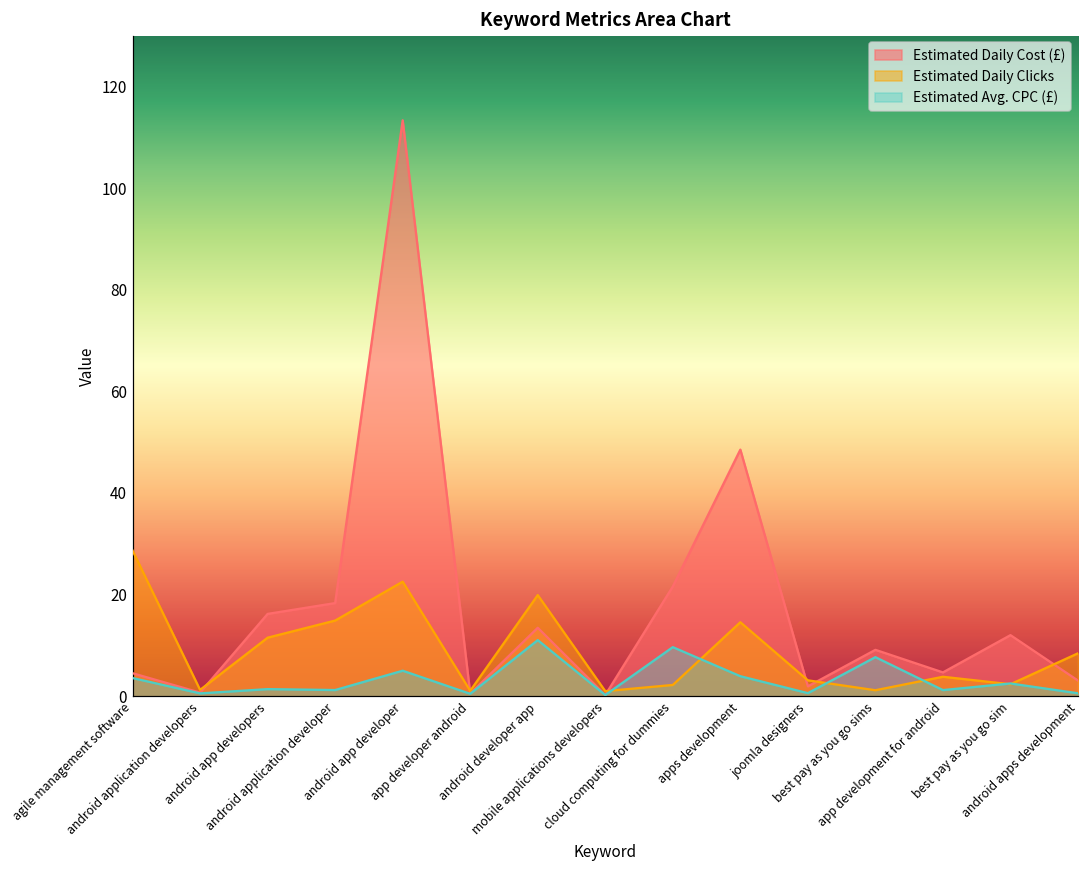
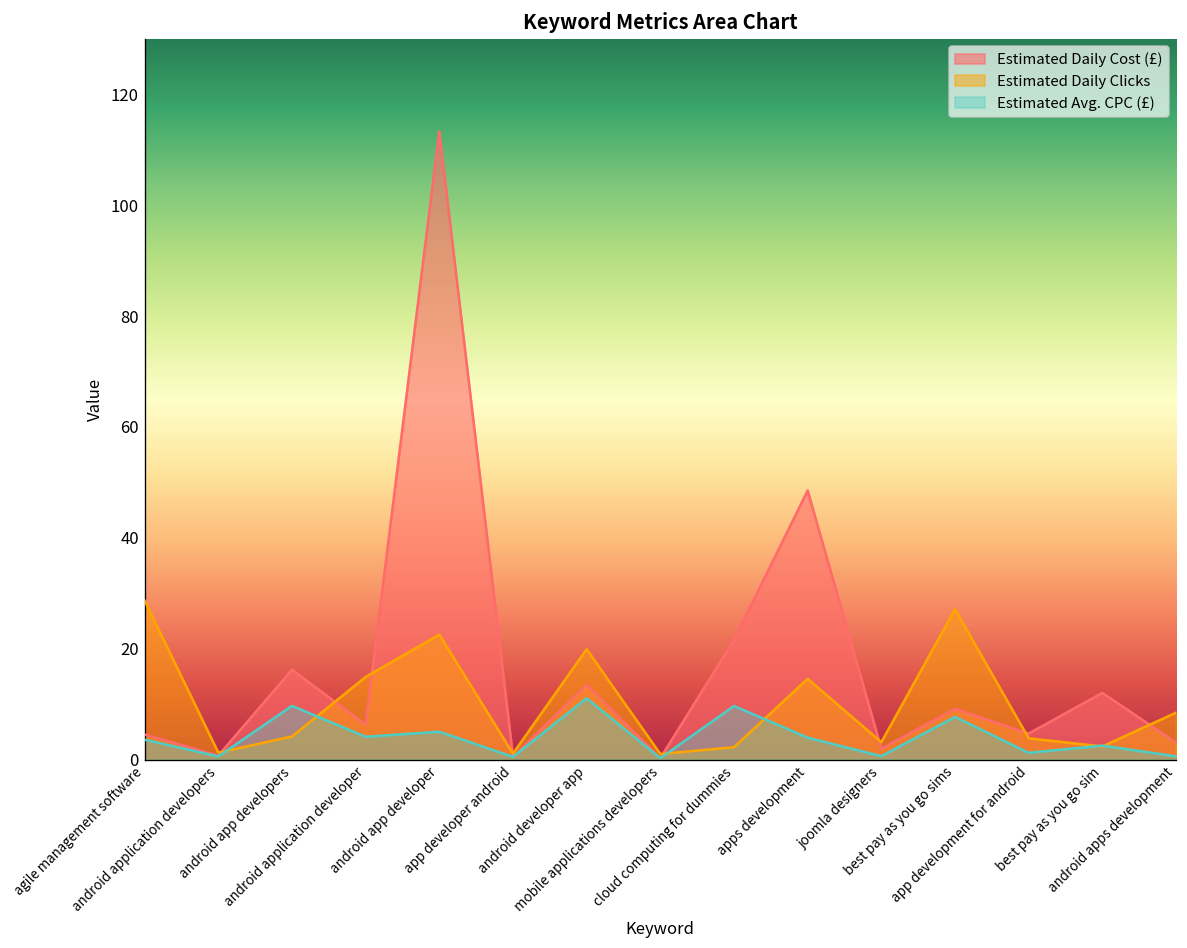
Estimated Daily Clicks, android app developers: 12 -> 4
Estimated Avg. CPC (£), android app developers: 1 -> 10
Estimated Daily Cost (£), android application developer: 18 -> 6
Estimated Avg. CPC (£), android application developer: 1 -> 4
Estimated Daily Clicks, best pay as you go sims: 1 -> 27
